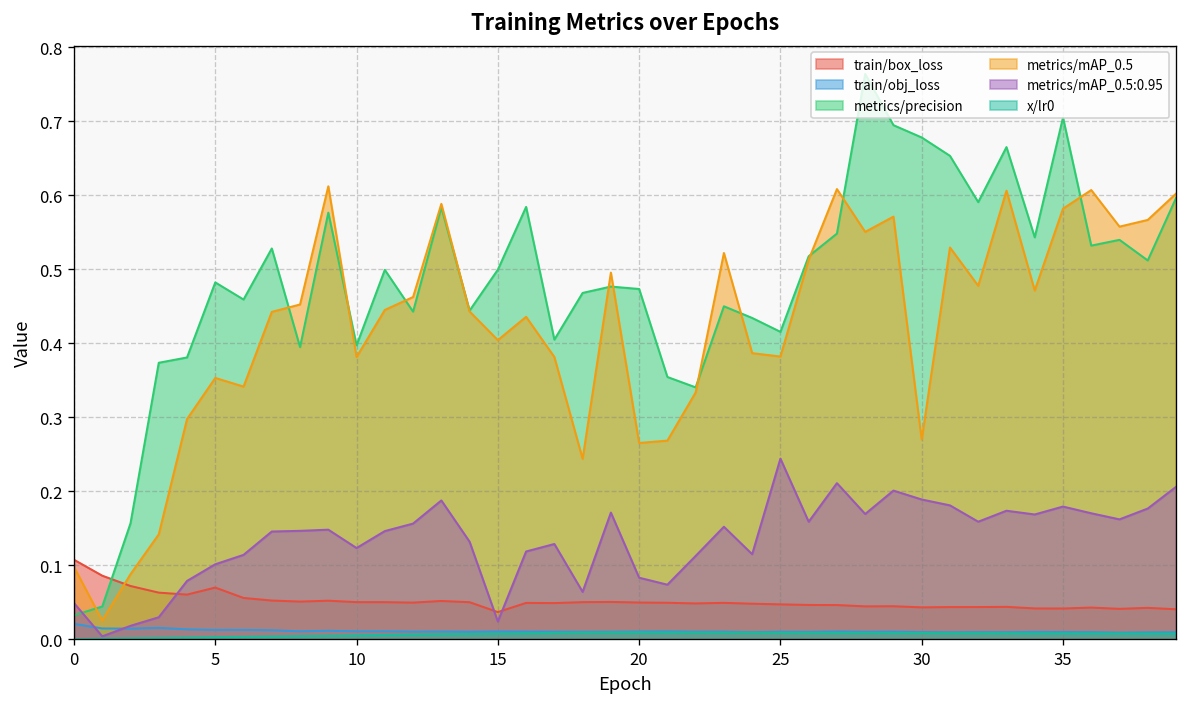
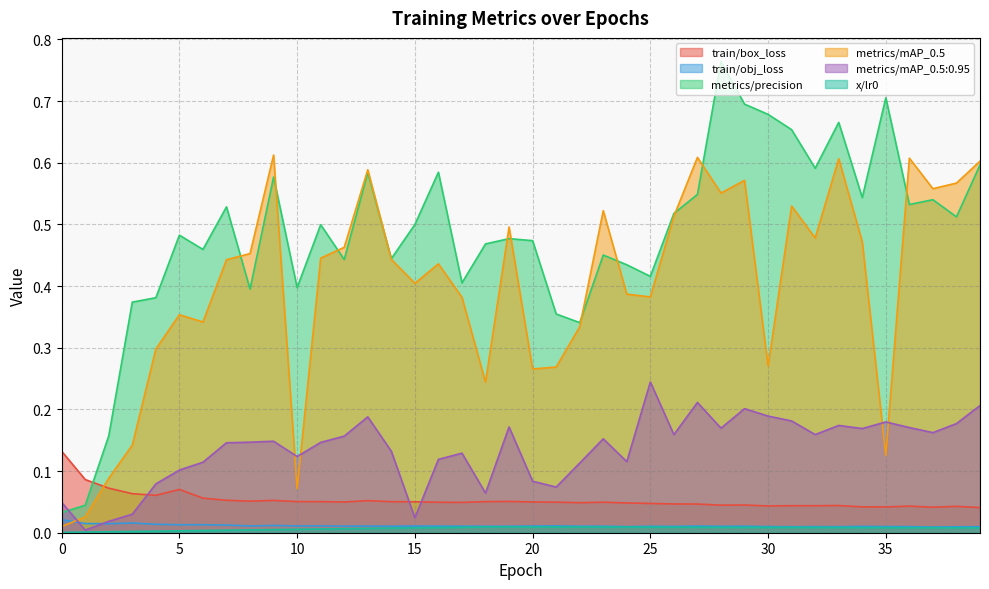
train/box_loss, 0: 0.11 -> 0.13
metrics/mAP_0.5, 0: 0.10 -> 0.01
metrics/mAP_0.5, 10: 0.38 -> 0.07
train/box_loss, 15: 0.04 -> 0.05
metrics/mAP_0.5, 35: 0.58 -> 0.13
